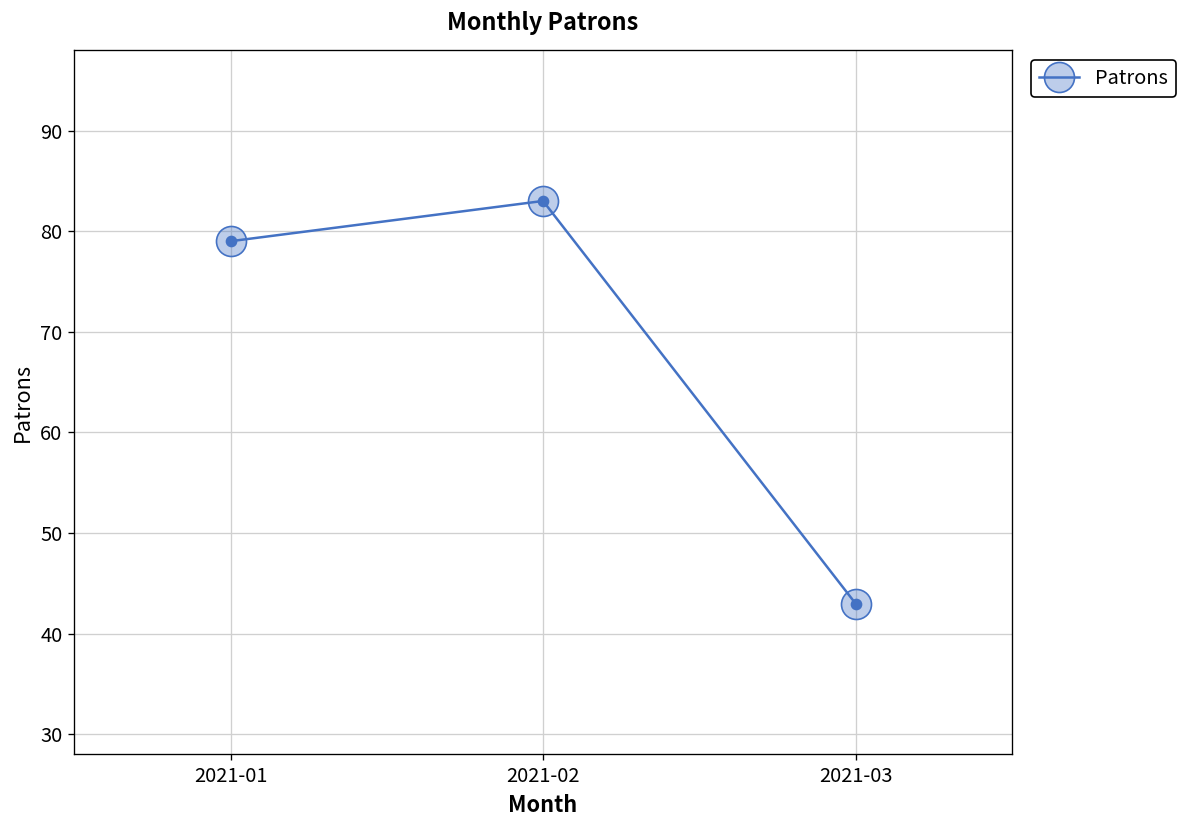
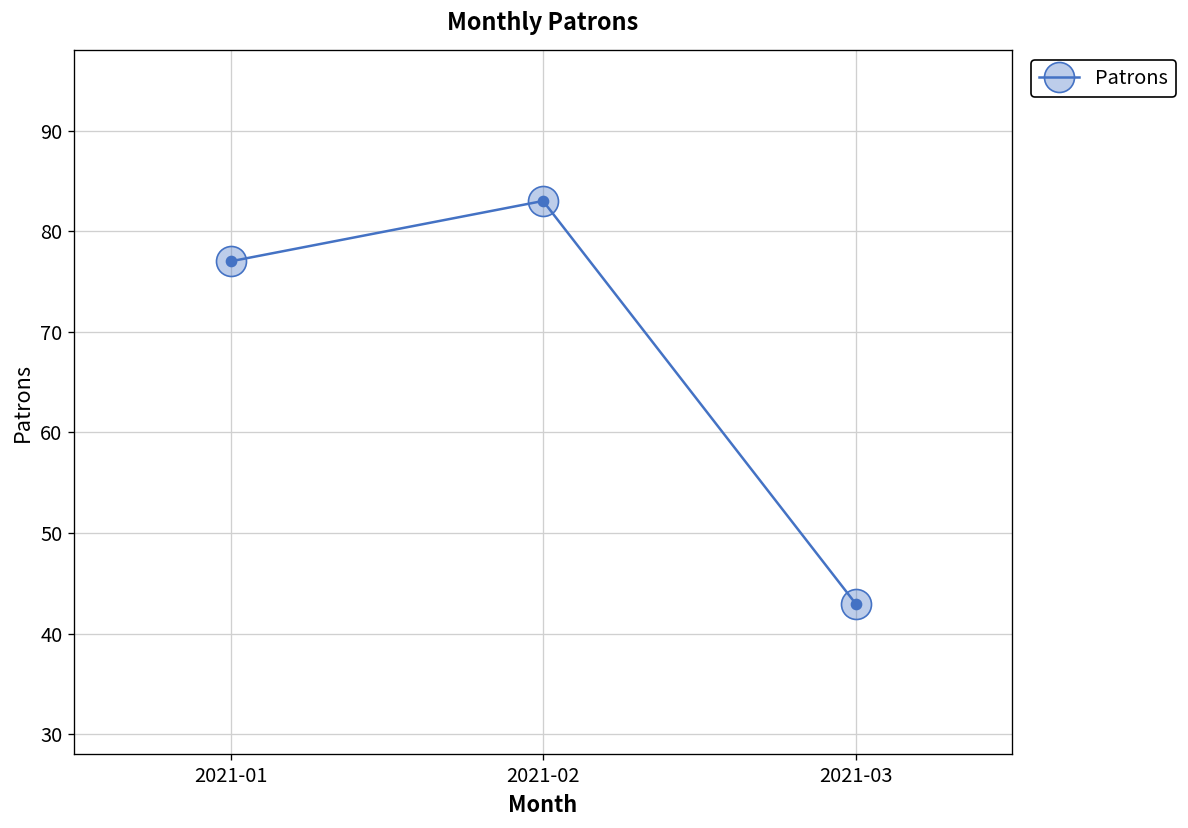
2021-01: 79 -> 77
